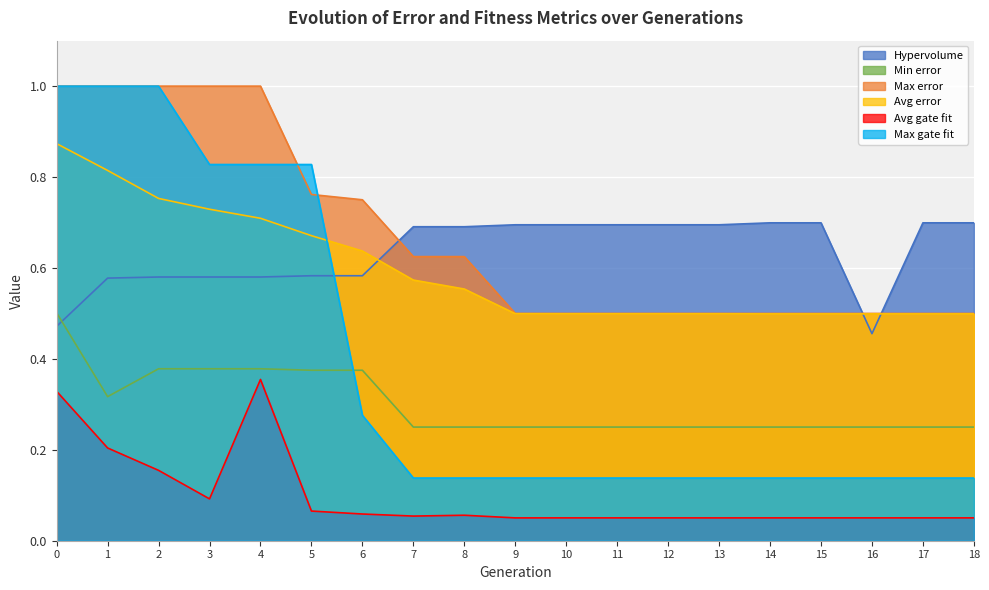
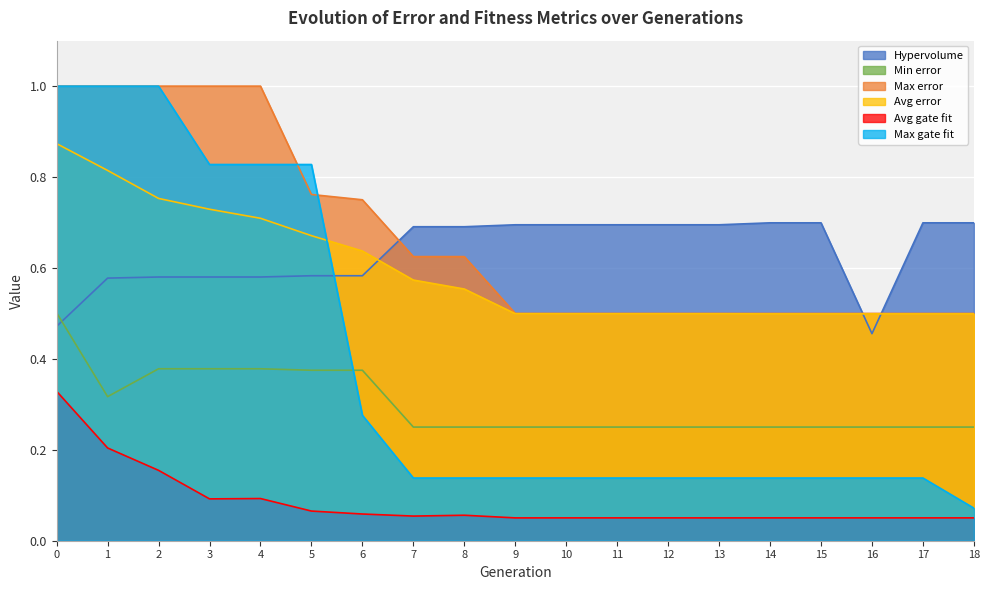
Avg gate fit, 4: 0.35 -> 0.09
Max gate fit, 18: 0.14 -> 0.07
